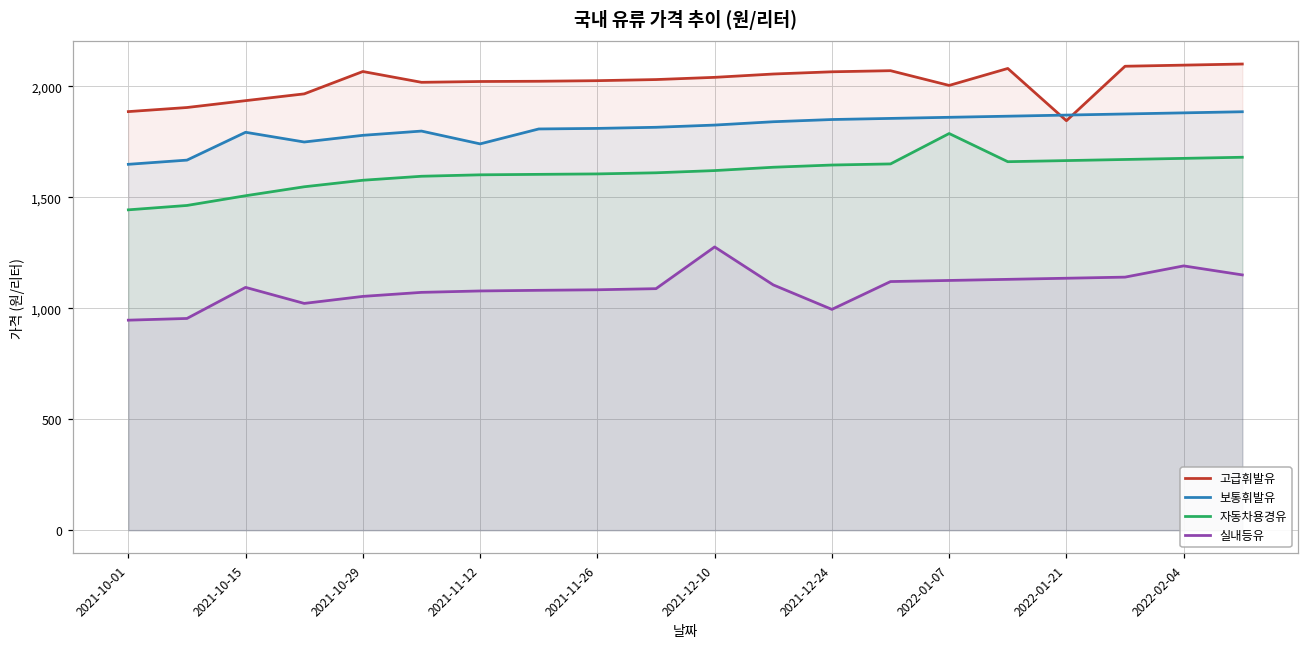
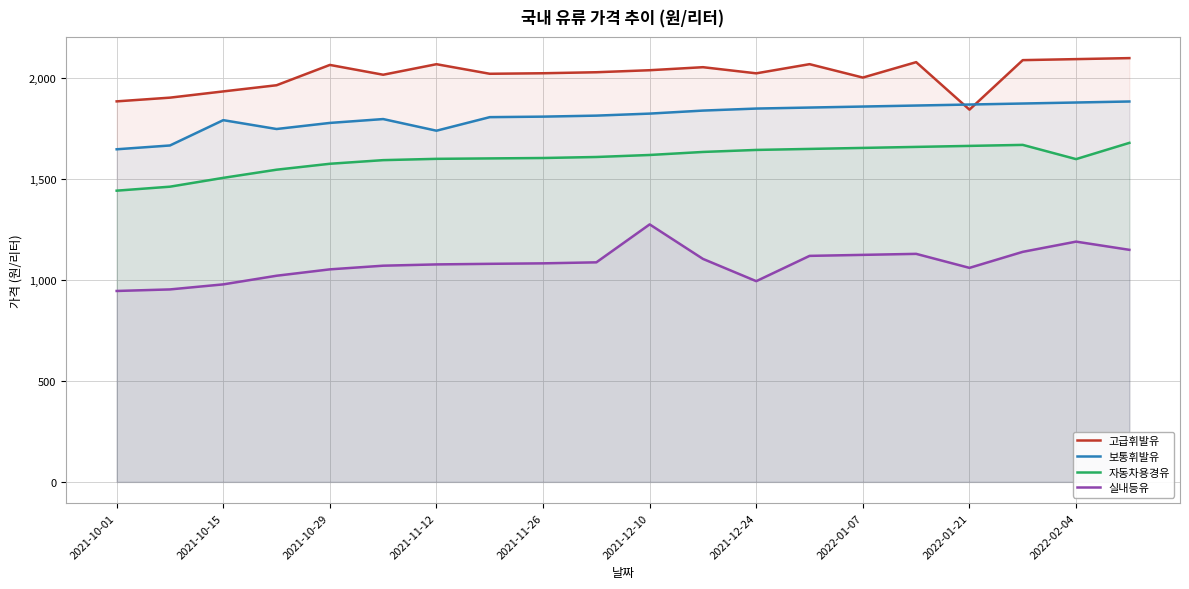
실내등유, 2021-10-15: 1,090 -> 980
고급휘발유, 2021-11-12: 2,020 -> 2,070
고급휘발유, 2021-12-24: 2,070 -> 2,020
자동차용경유, 2022-01-07: 1,790 -> 1,660
실내등유, 2022-01-21: 1,140 -> 1,060
자동차용경유, 2022-02-04: 1,680 -> 1,600
